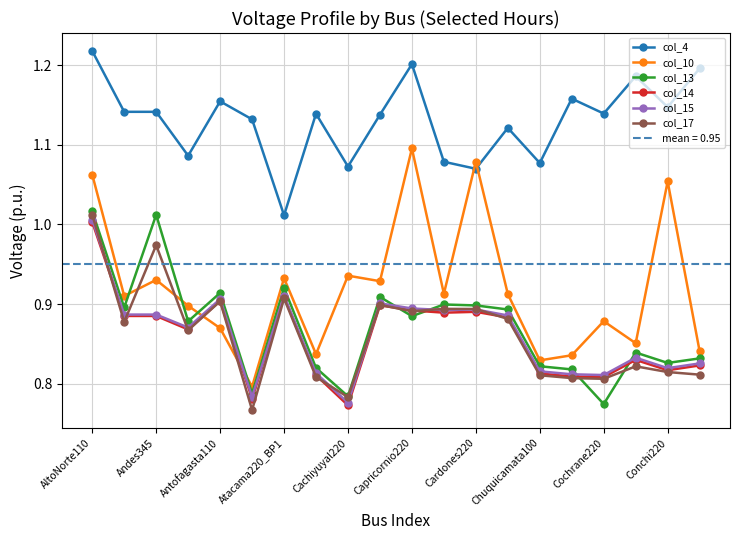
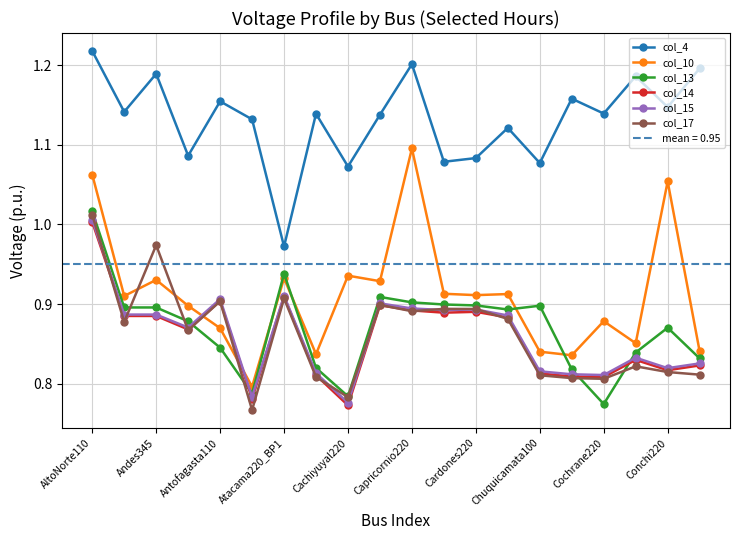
col_4, Andes345: 1.14 -> 1.19
col_13, Andes345: 1.01 -> 0.90
col_13, Antofagasta110: 0.91 -> 0.85
col_4, Atacama220_BP1: 1.01 -> 0.97
col_13, Atacama220_BP1: 0.92 -> 0.94
col_13, Capricornio220: 0.88 -> 0.90
col_4, Cardones220: 1.07 -> 1.08
col_10, Cardones220: 1.08 -> 0.91
col_10, Chuquicamata100: 0.83 -> 0.84
col_13, Chuquicamata100: 0.82 -> 0.90
col_13, Conchi220: 0.83 -> 0.87
